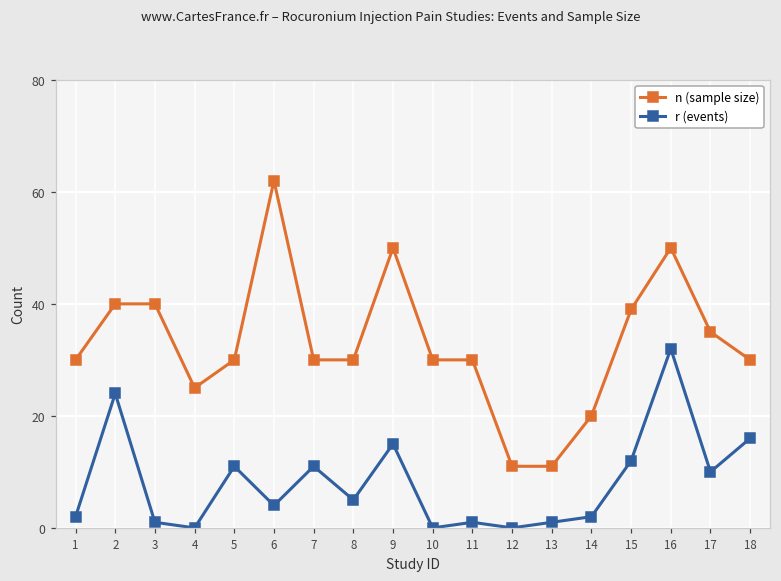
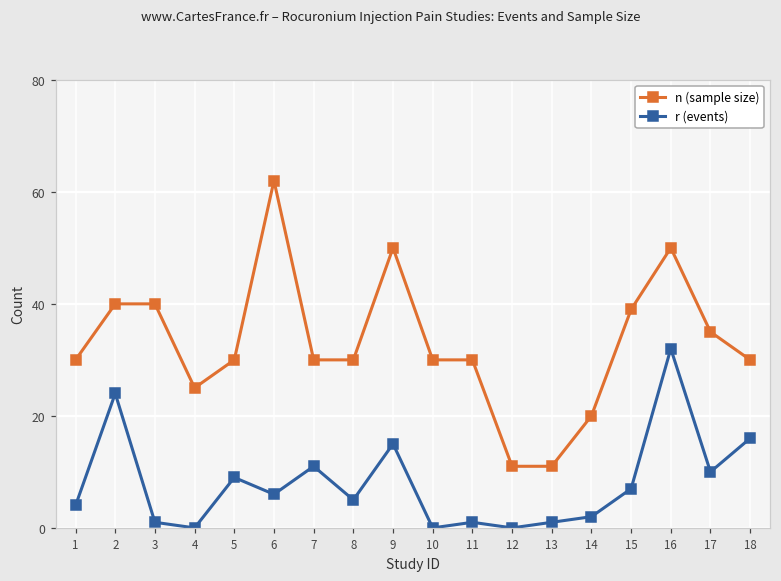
r (events), 1: 2 -> 4
r (events), 5: 11 -> 9
r (events), 6: 4 -> 6
r (events), 15: 12 -> 7
